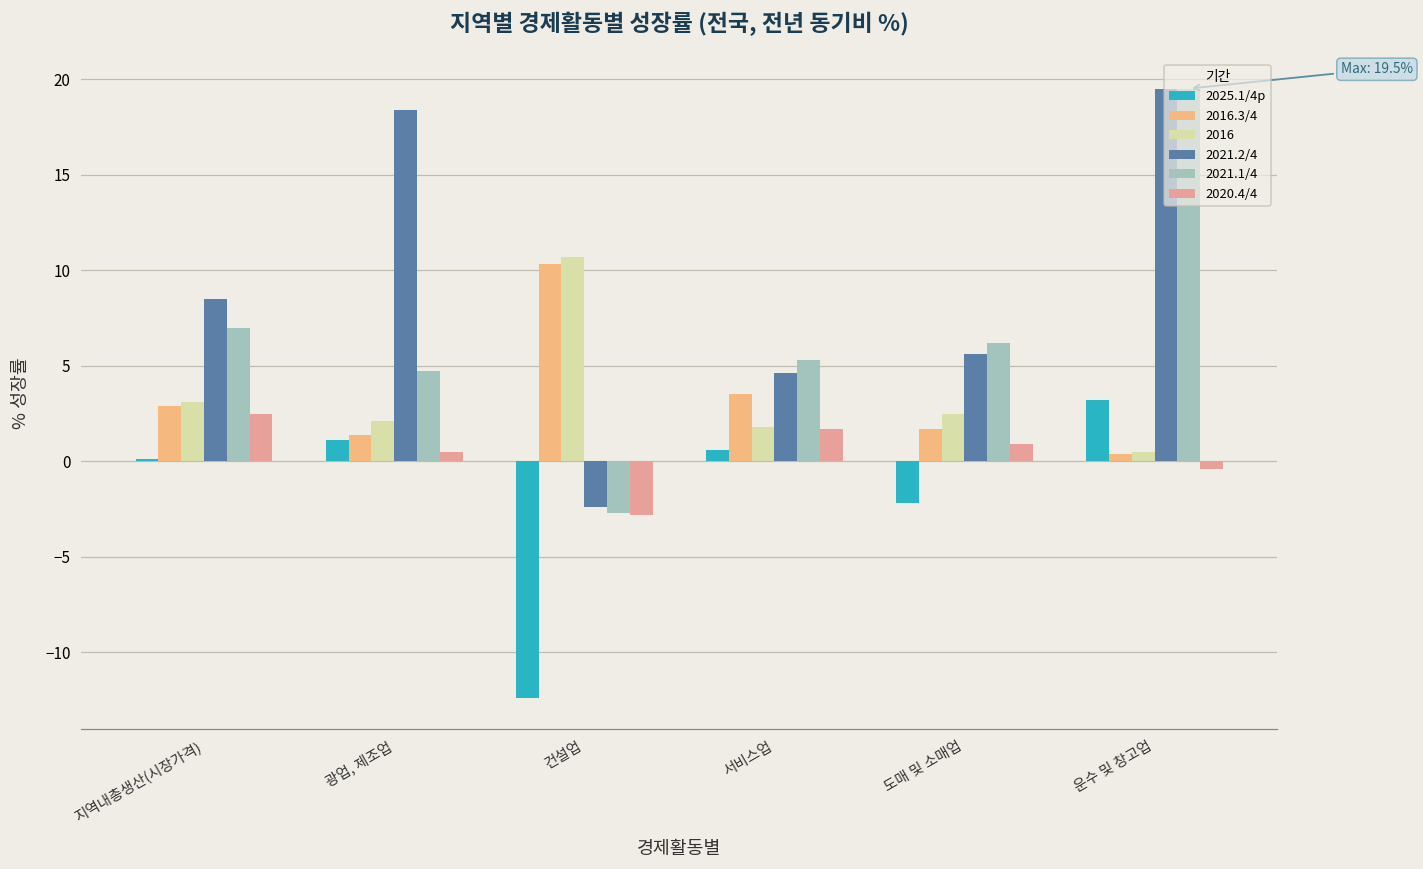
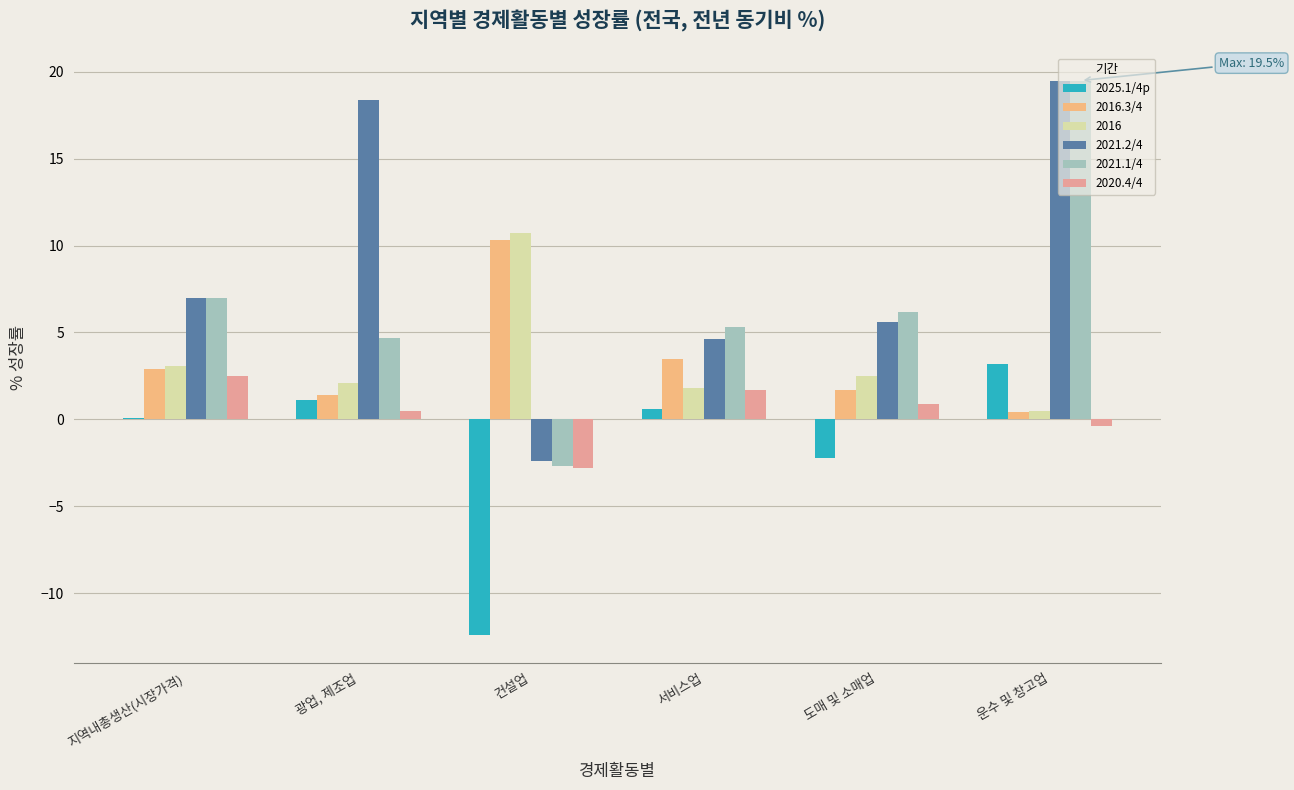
2021.2/4, 지역내총생산(시장가격): 8.5 -> 7.0
